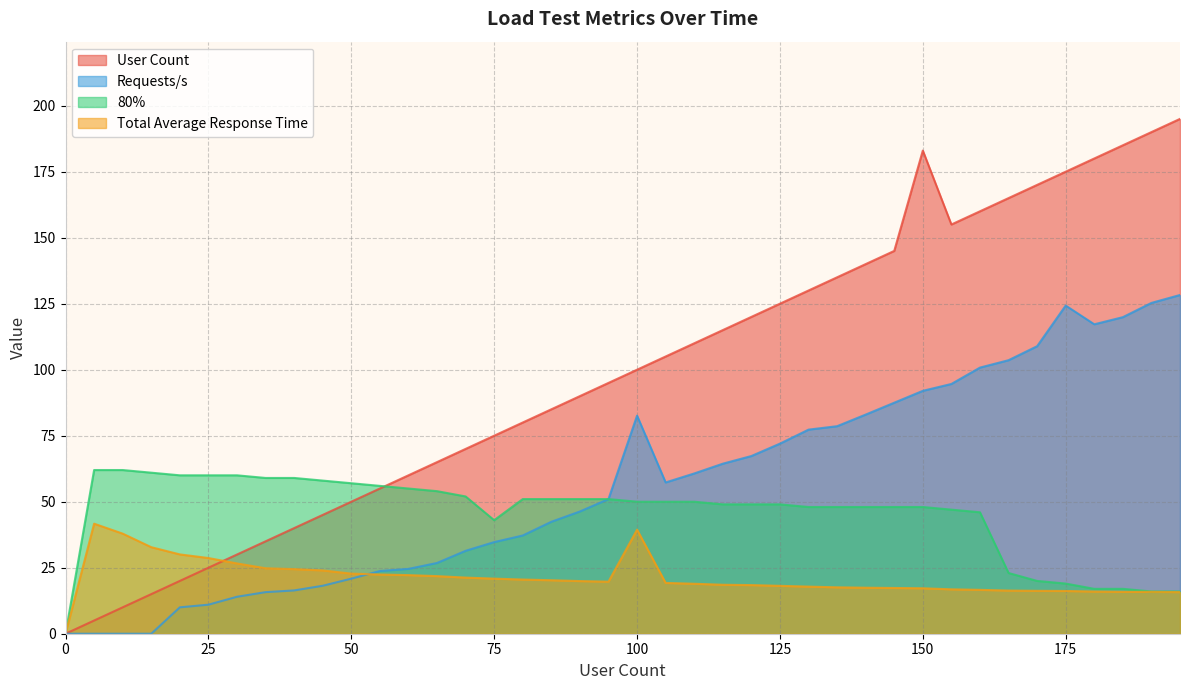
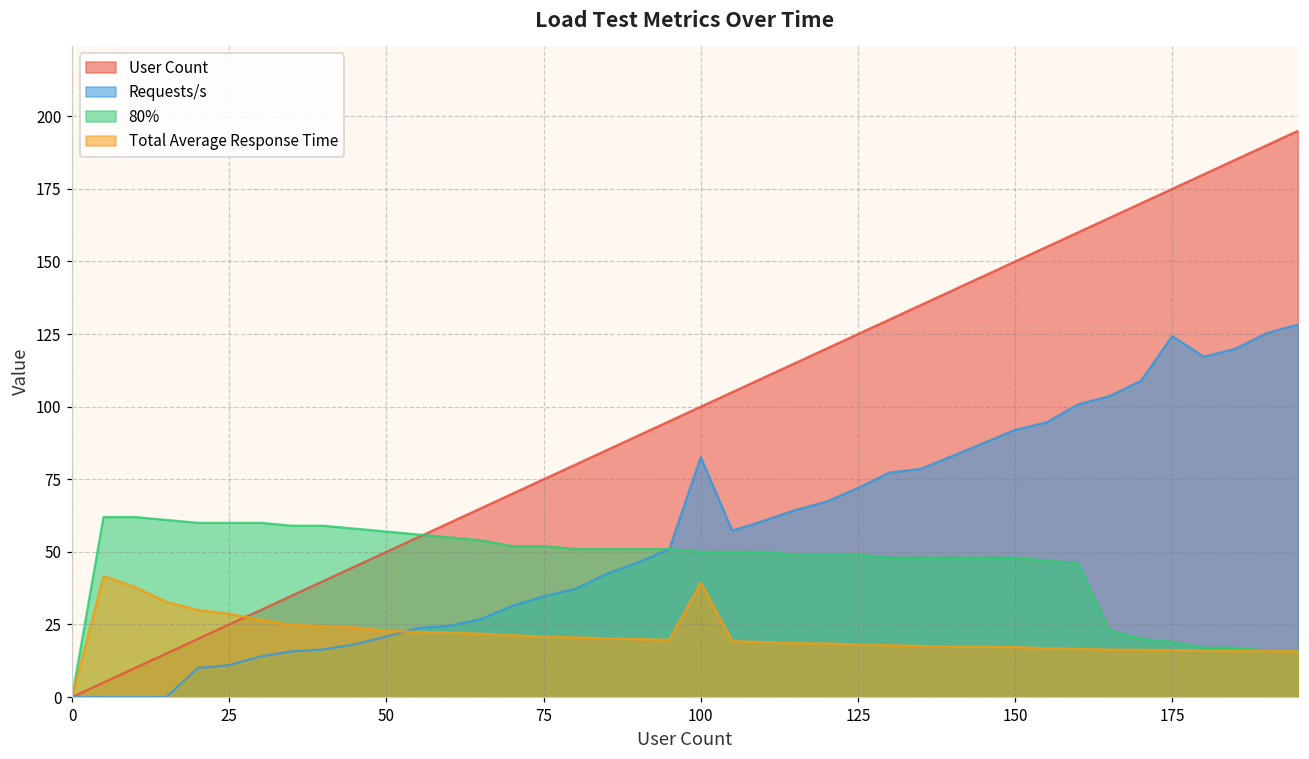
80%, 75: 43 -> 52
User Count, 150: 183 -> 150
